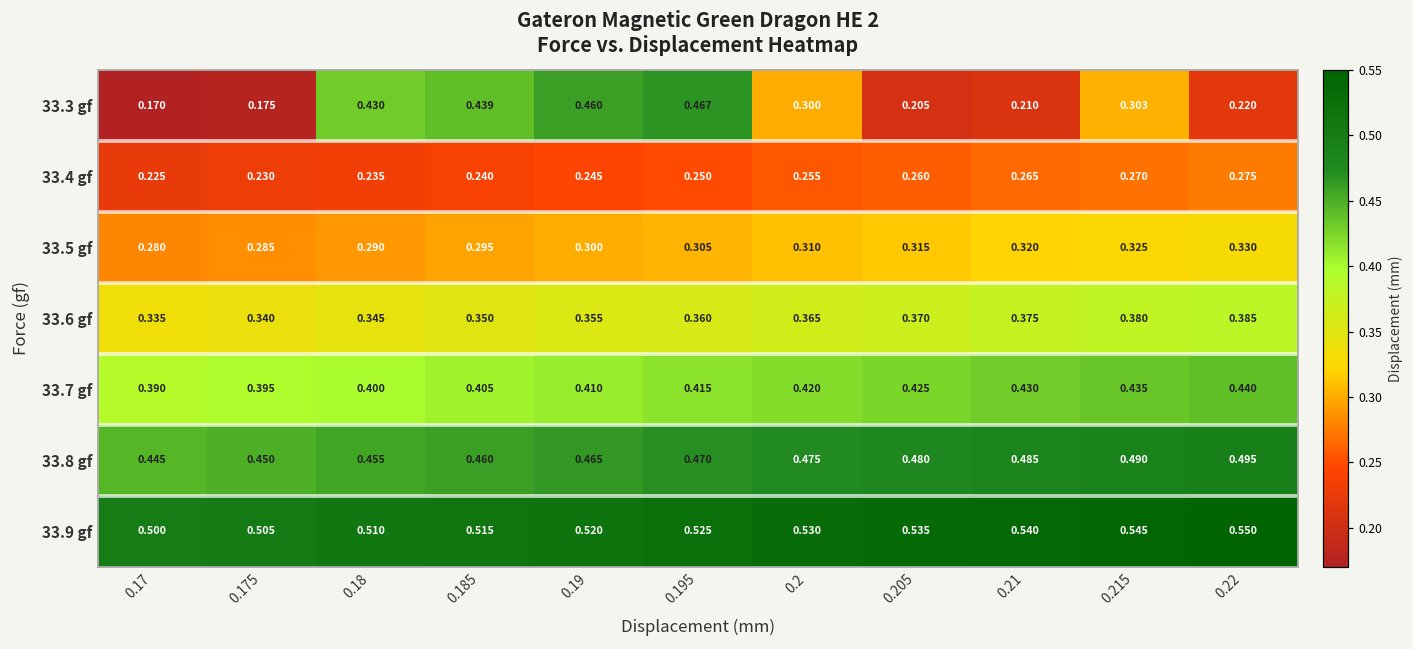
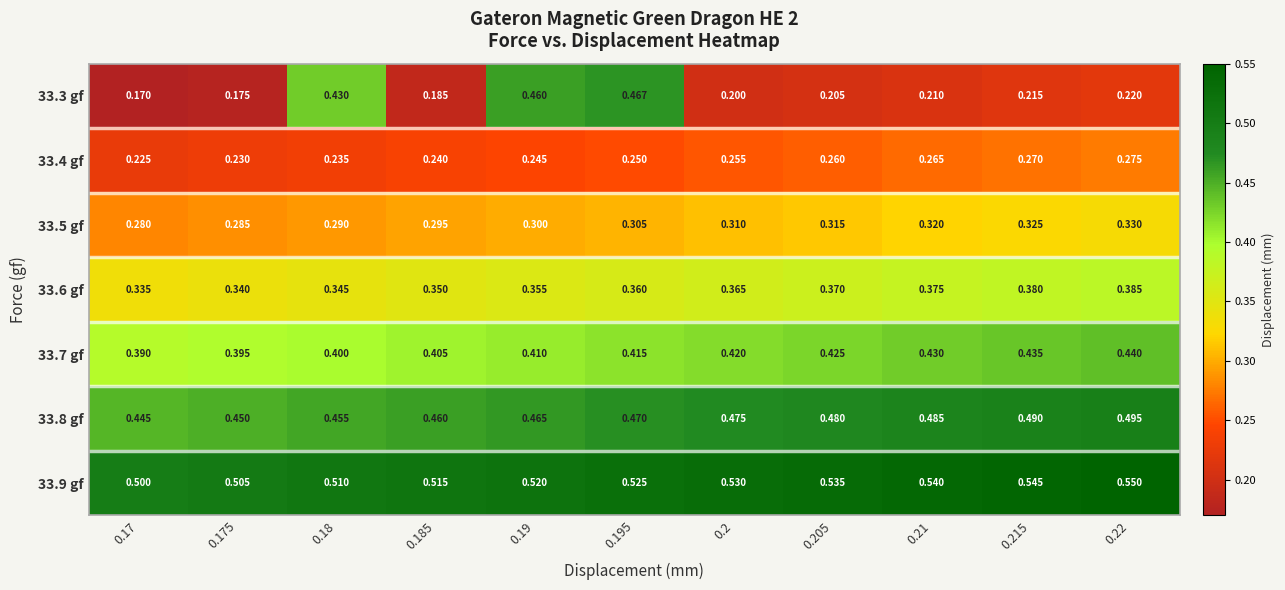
33.3 gf, 0.185: 0.439 -> 0.185
33.3 gf, 0.2: 0.300 -> 0.200
33.3 gf, 0.215: 0.303 -> 0.215
